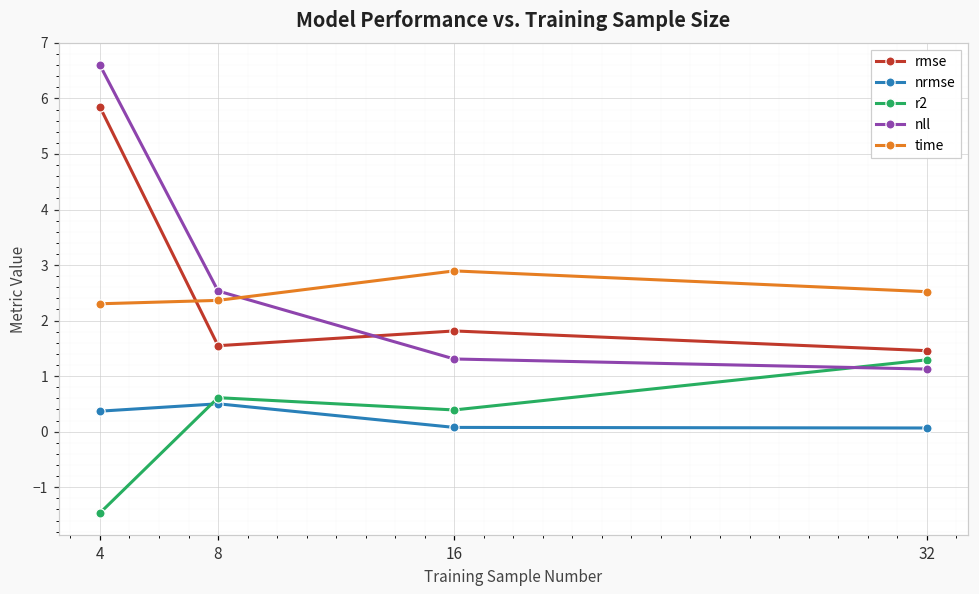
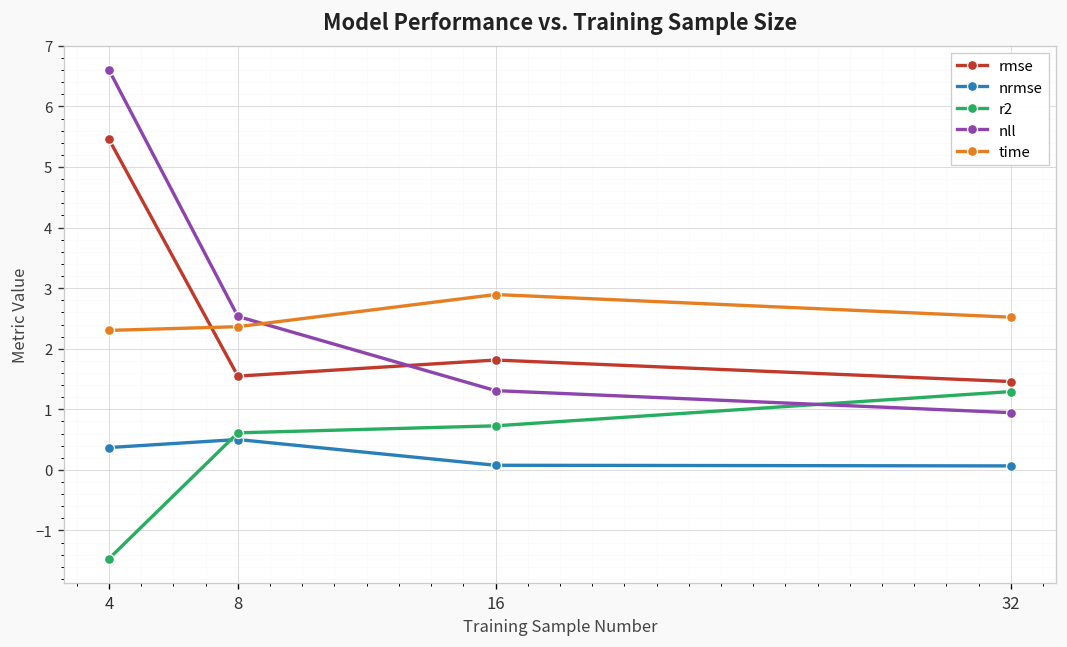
rmse, 4: 5.8 -> 5.5
r2, 16: 0.4 -> 0.7
nll, 32: 1.1 -> 0.9
